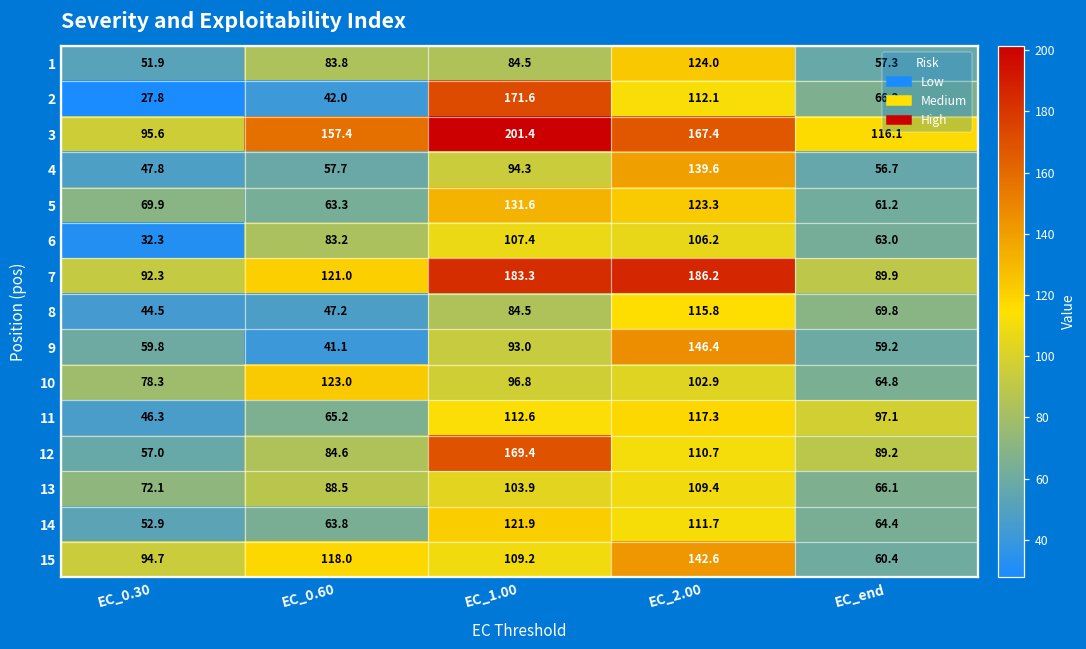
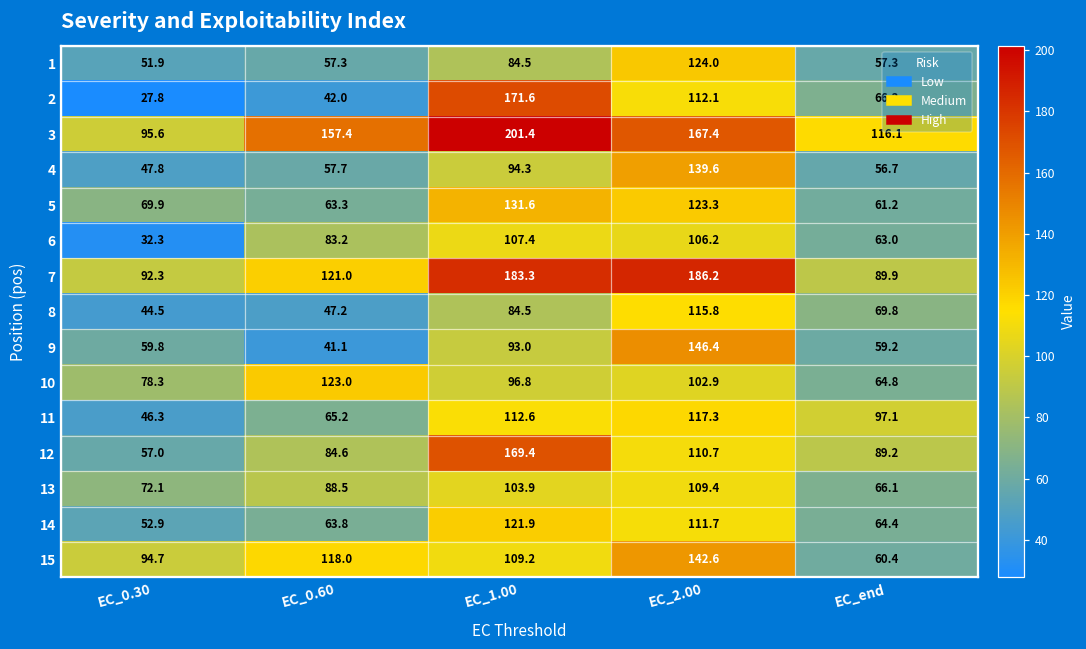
1, EC_0.60: 83.8 -> 57.3
